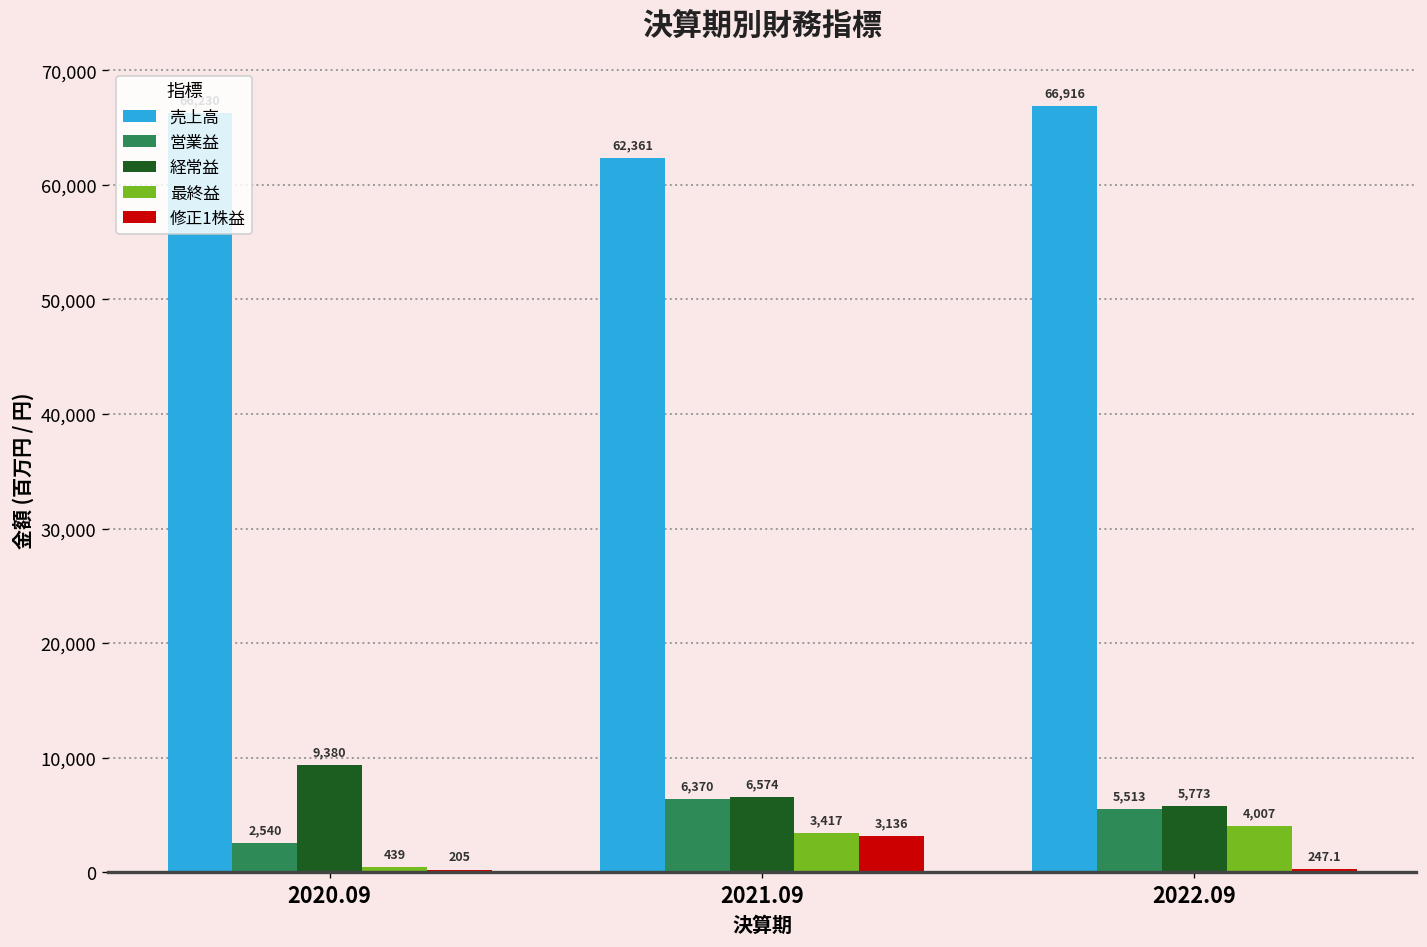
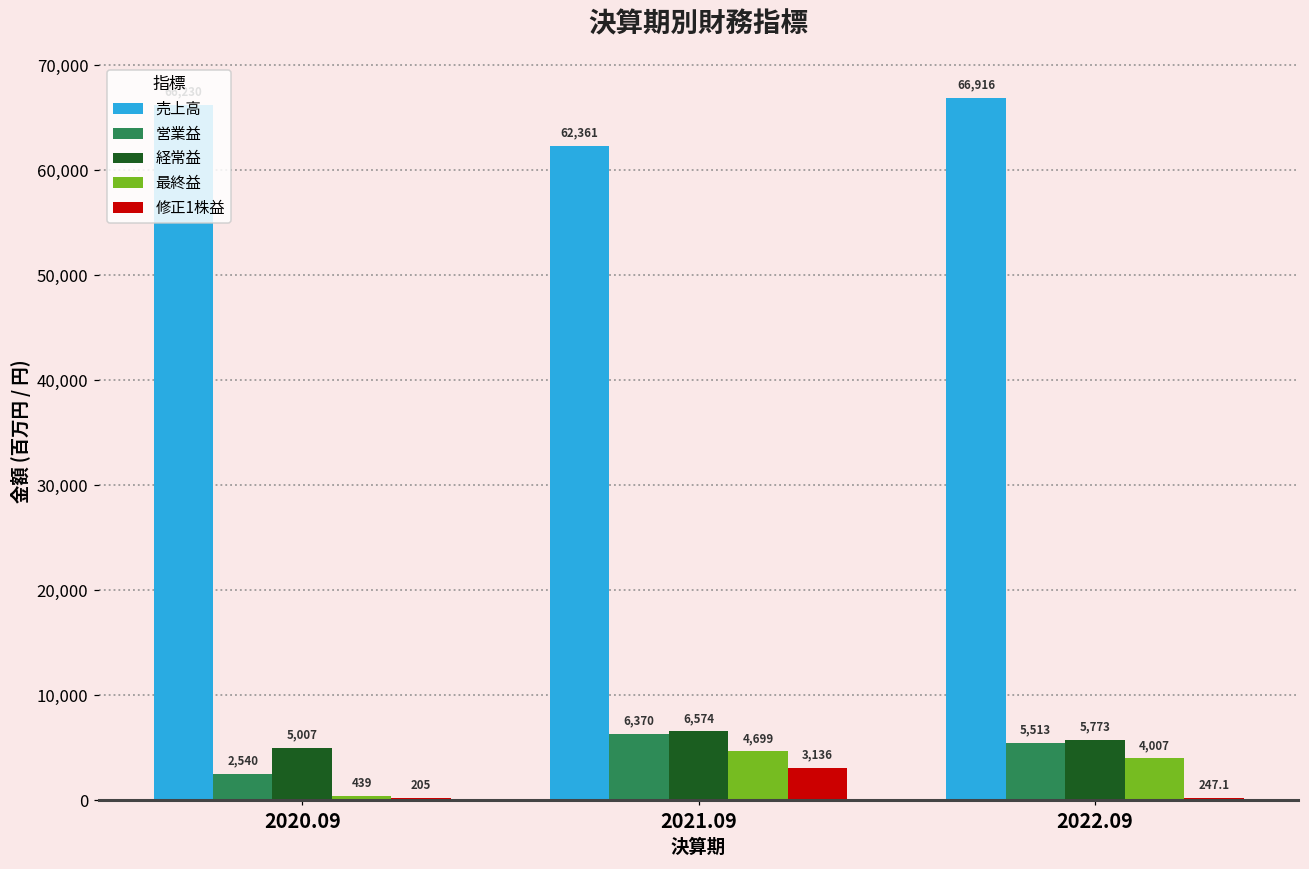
経常益, 2020.09: 9,380 -> 5,007
最終益, 2021.09: 3,417 -> 4,699
